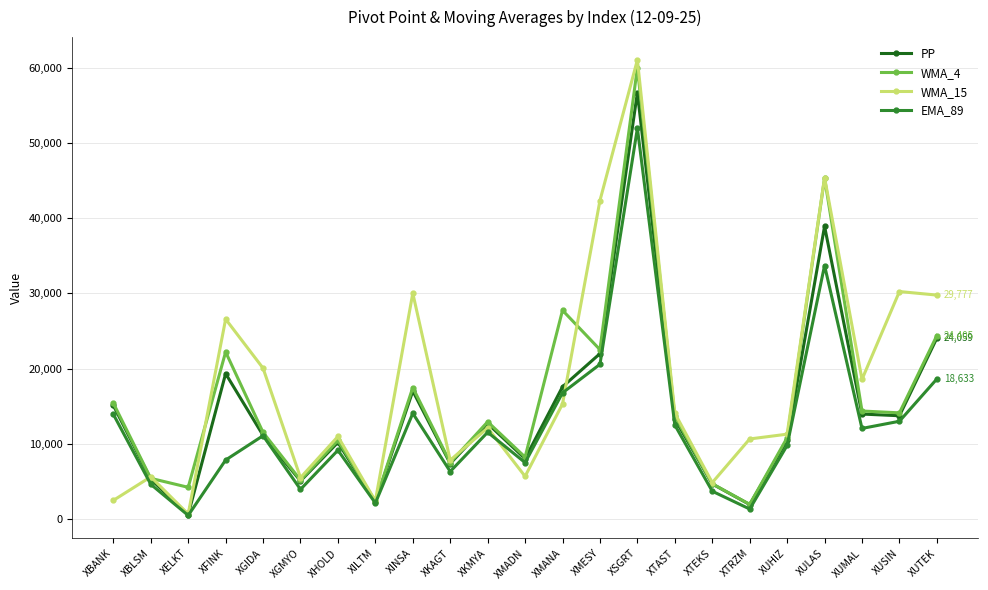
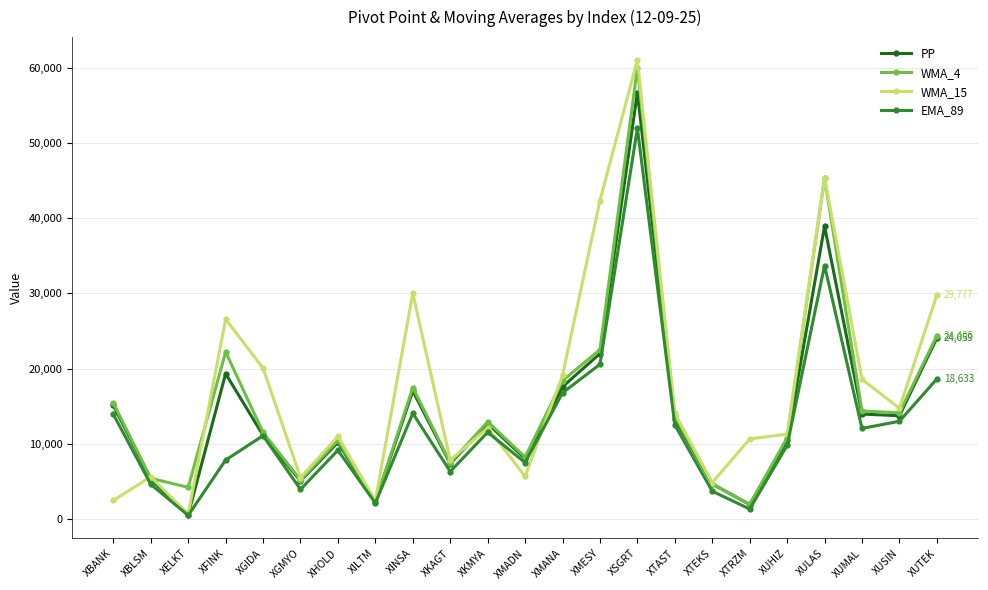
WMA_4, XMANA: 28,000 -> 18,000
WMA_15, XMANA: 15,000 -> 19,000
WMA_15, XUSIN: 30,000 -> 15,000
